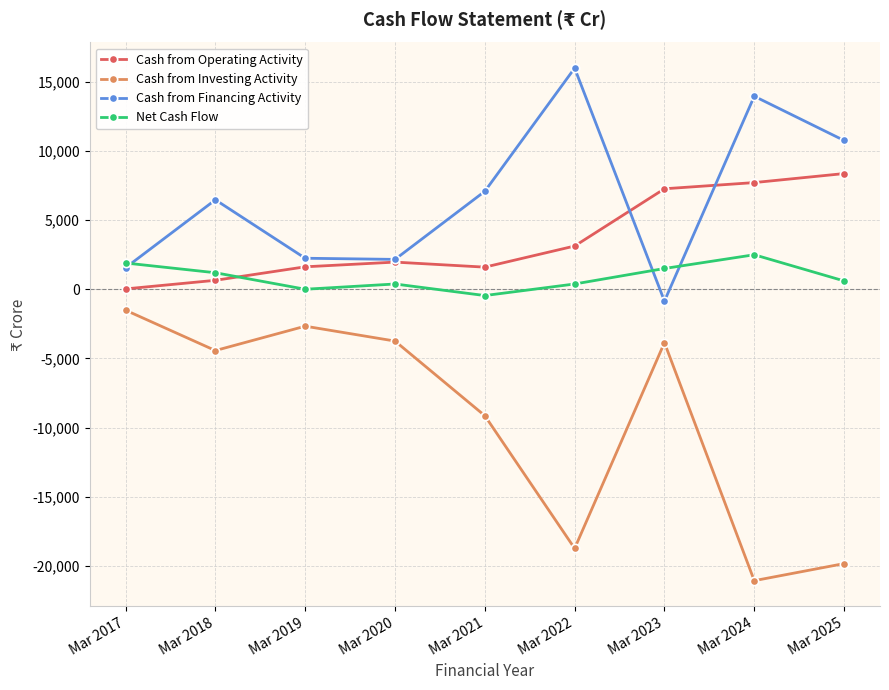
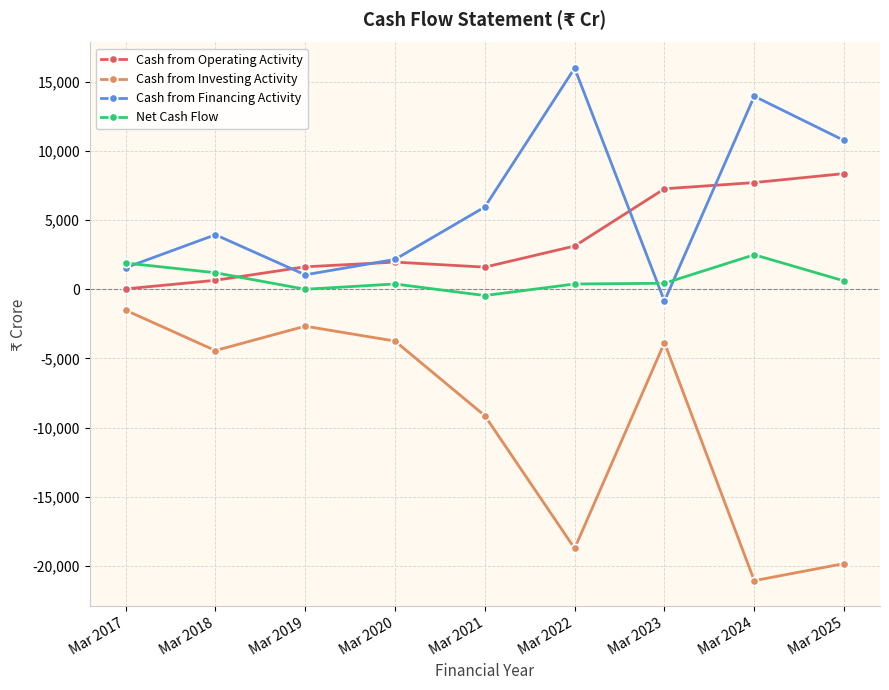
Cash from Financing Activity, Mar 2018: 6,500 -> 3,900
Cash from Financing Activity, Mar 2019: 2,200 -> 1,000
Cash from Financing Activity, Mar 2021: 7,100 -> 5,900
Net Cash Flow, Mar 2023: 1,500 -> 400
